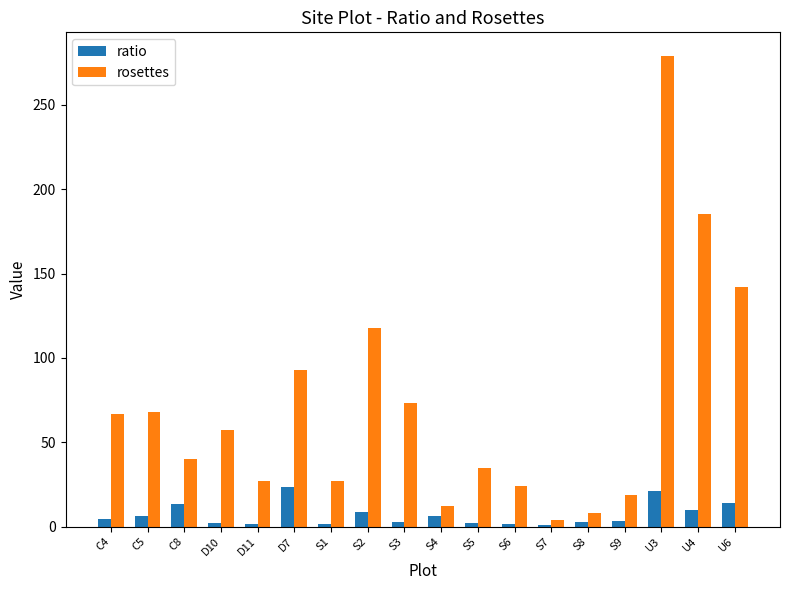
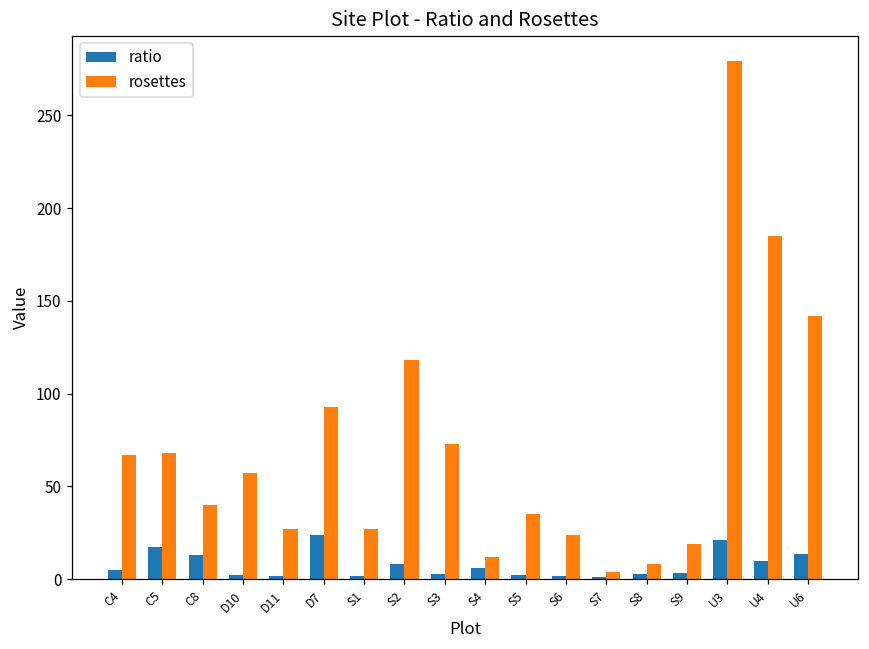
ratio, C5: 6 -> 18
